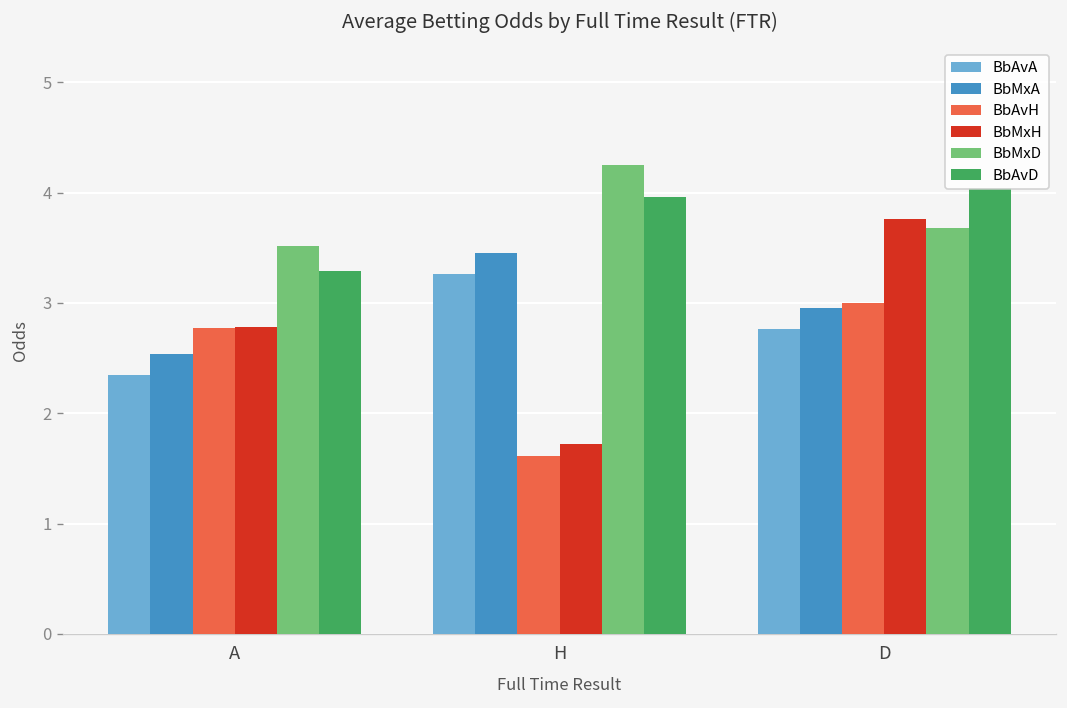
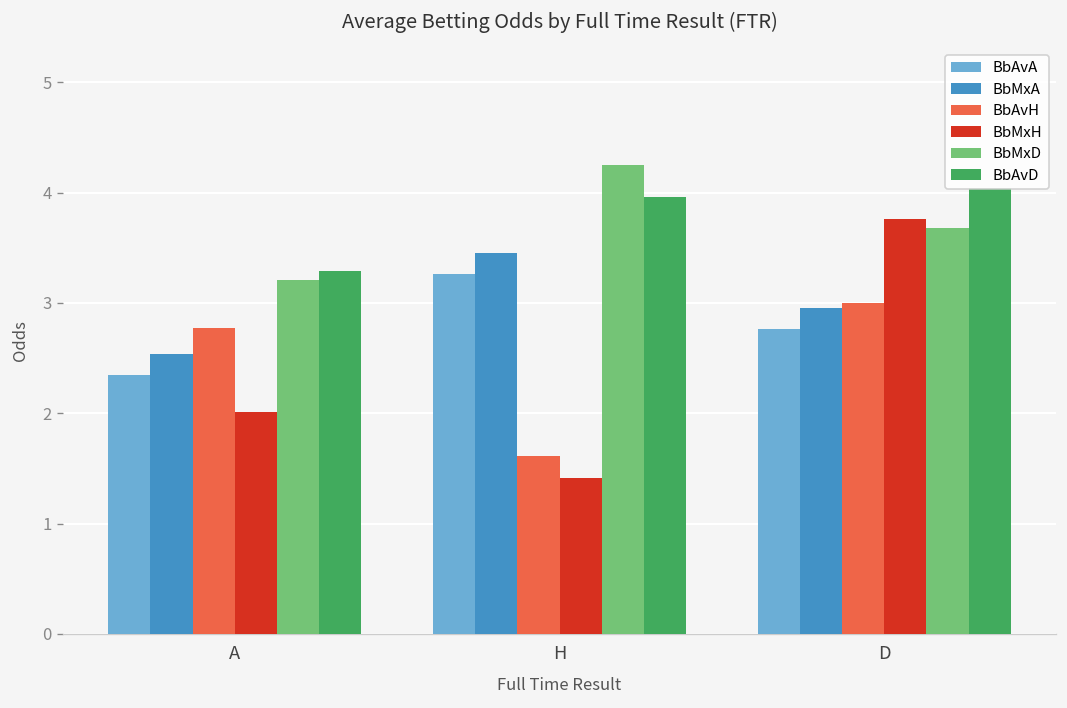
BbMxH, A: 2.8 -> 2.0
BbMxD, A: 3.5 -> 3.2
BbMxH, H: 1.7 -> 1.4
